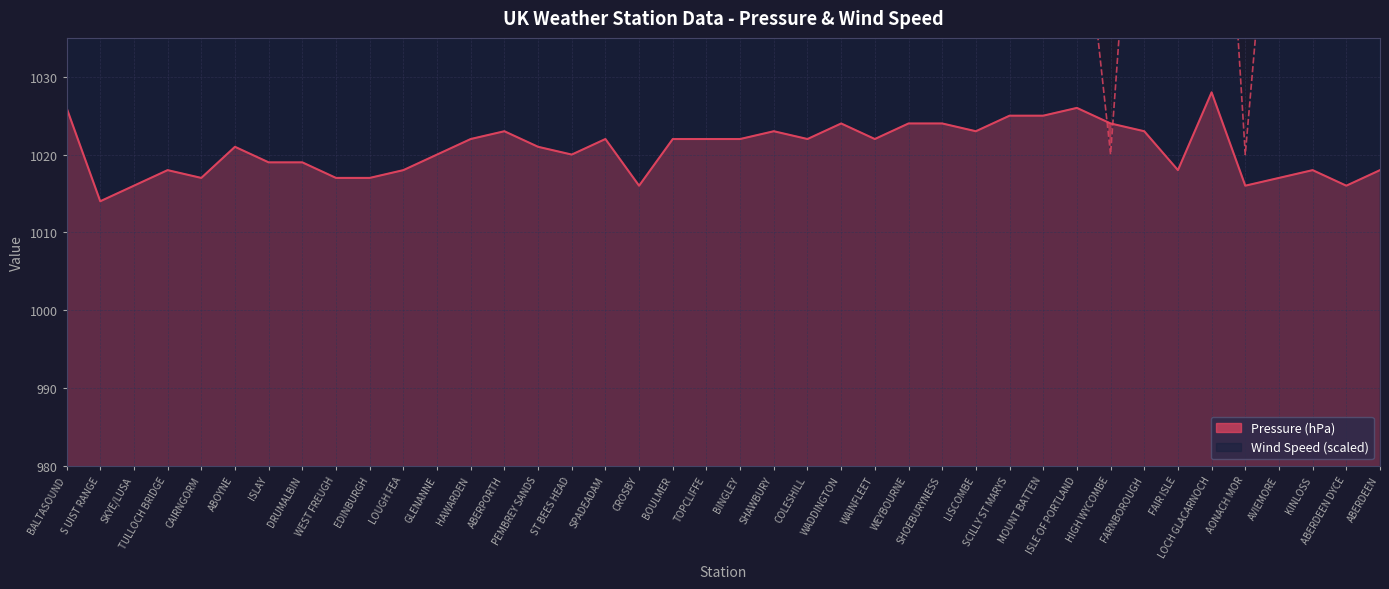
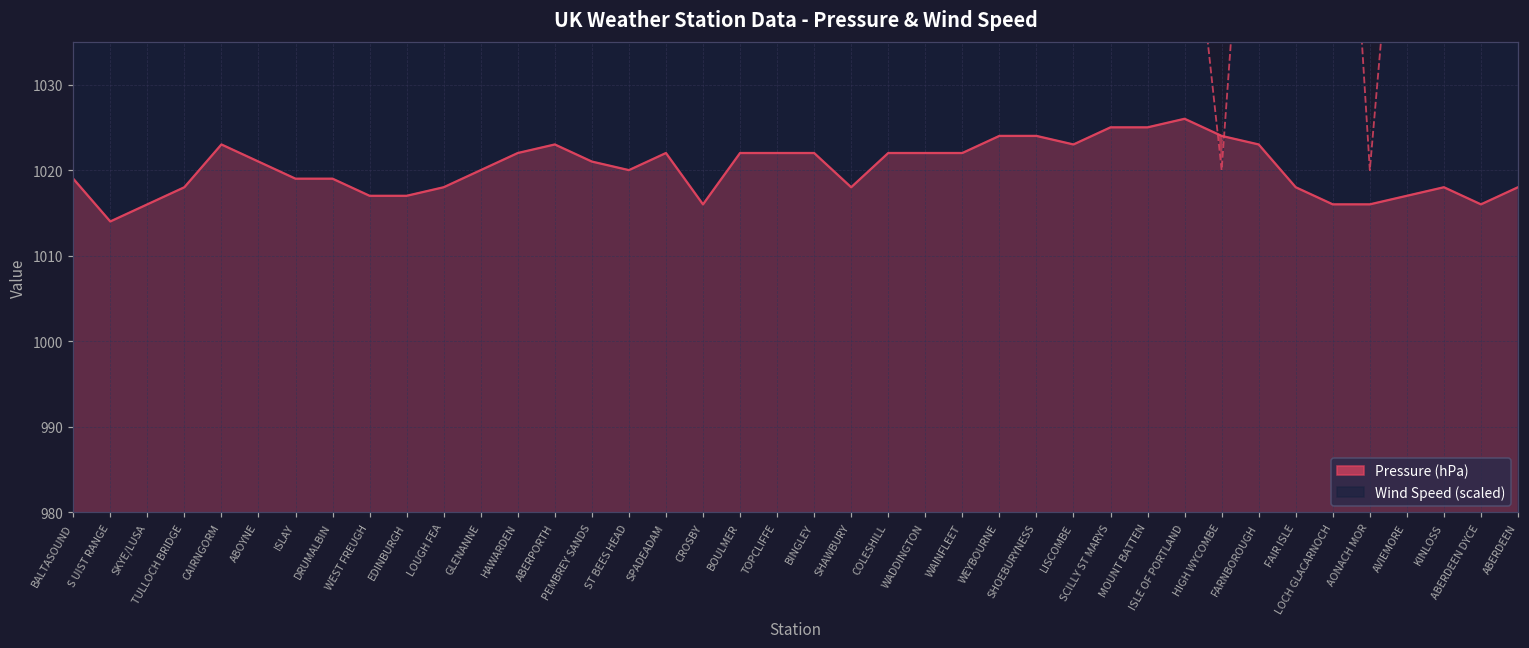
Pressure (hPa), BALTASOUND: 1026 -> 1019
Pressure (hPa), CAIRNGORM: 1017 -> 1023
Pressure (hPa), SHAWBURY: 1023 -> 1018
Pressure (hPa), WADDINGTON: 1024 -> 1022
Pressure (hPa), LOCH GLACARNOCH: 1028 -> 1016
